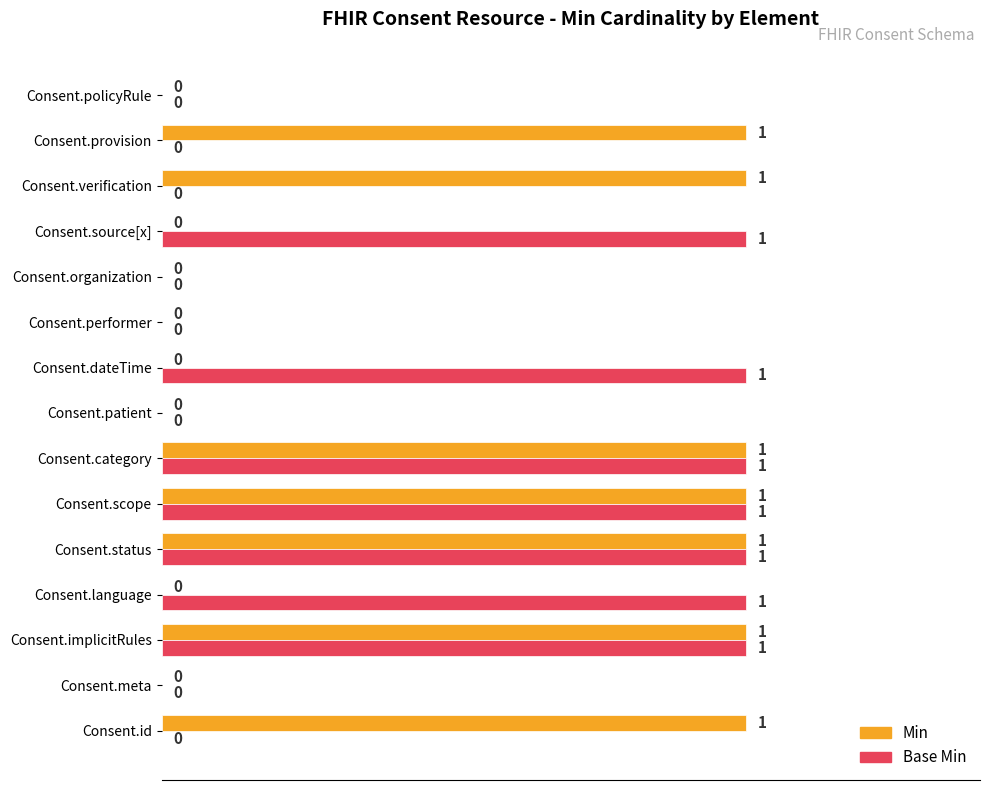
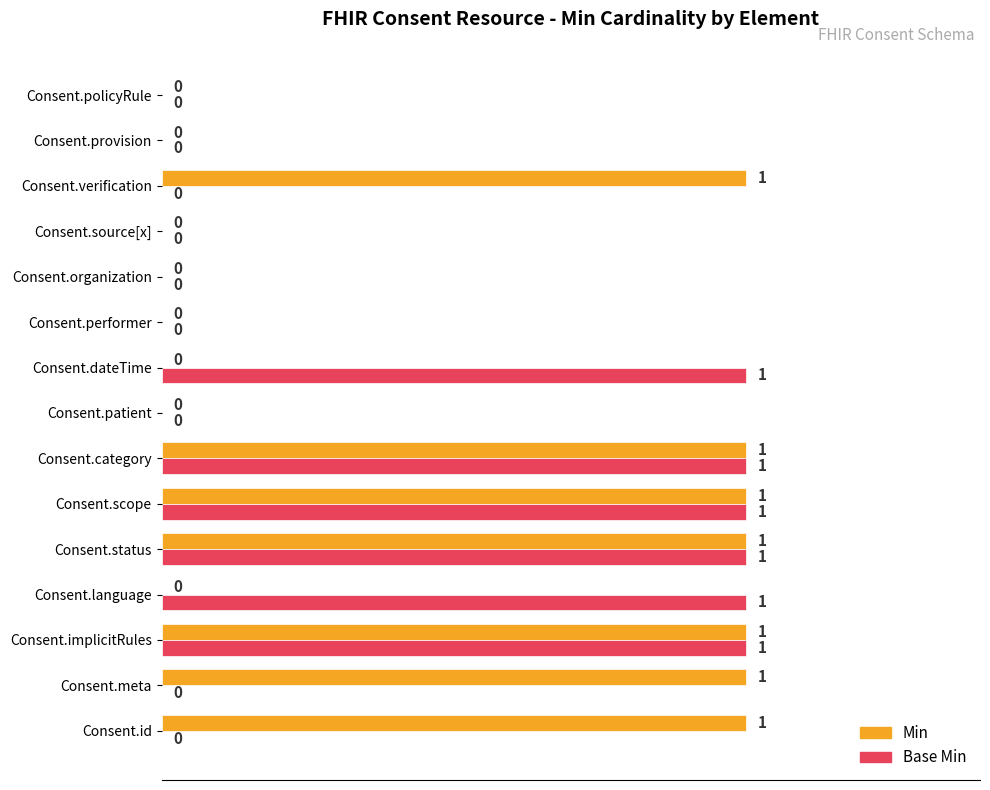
Min, Consent.provision: 1 -> 0
Base Min, Consent.source[x]: 1 -> 0
Min, Consent.meta: 0 -> 1
